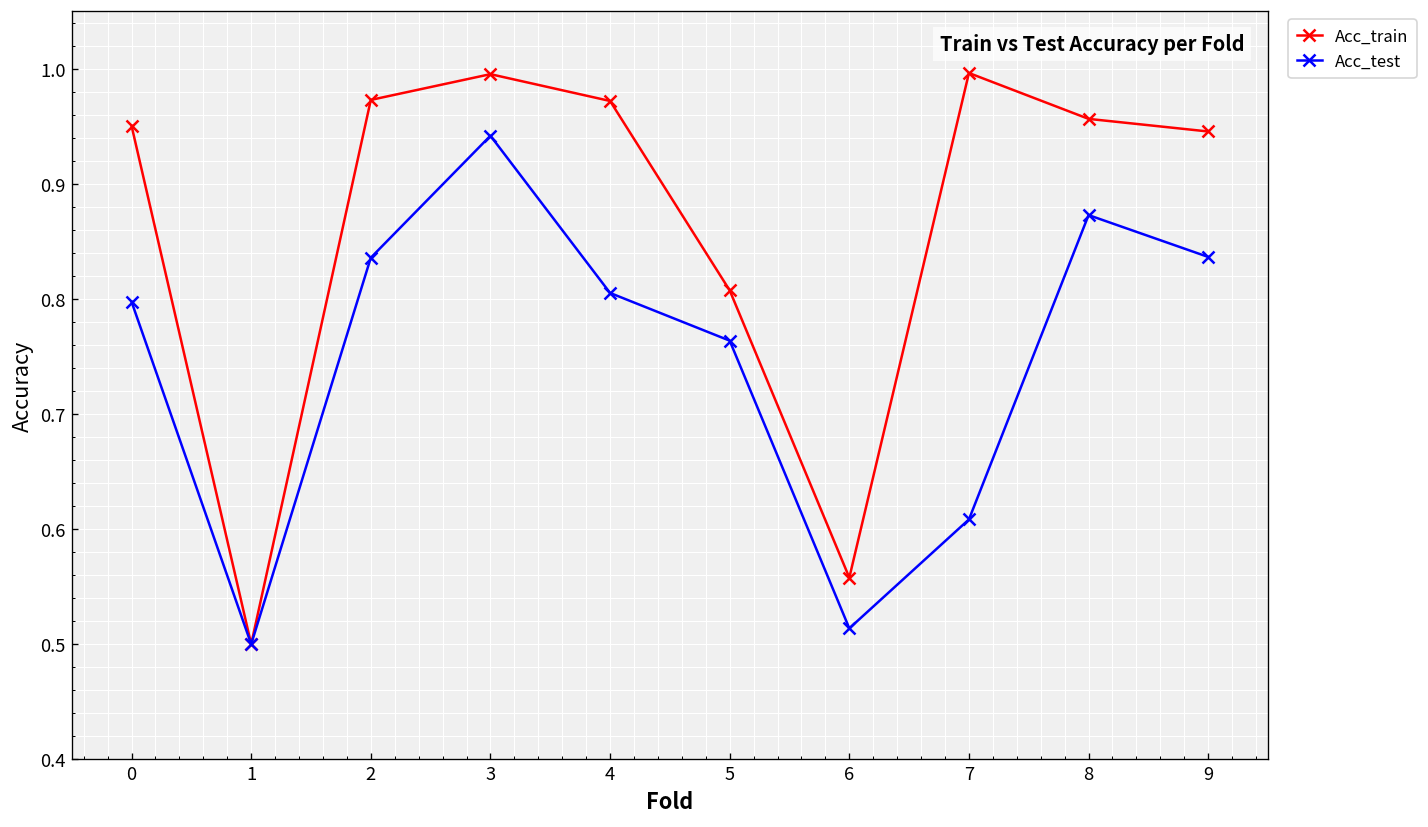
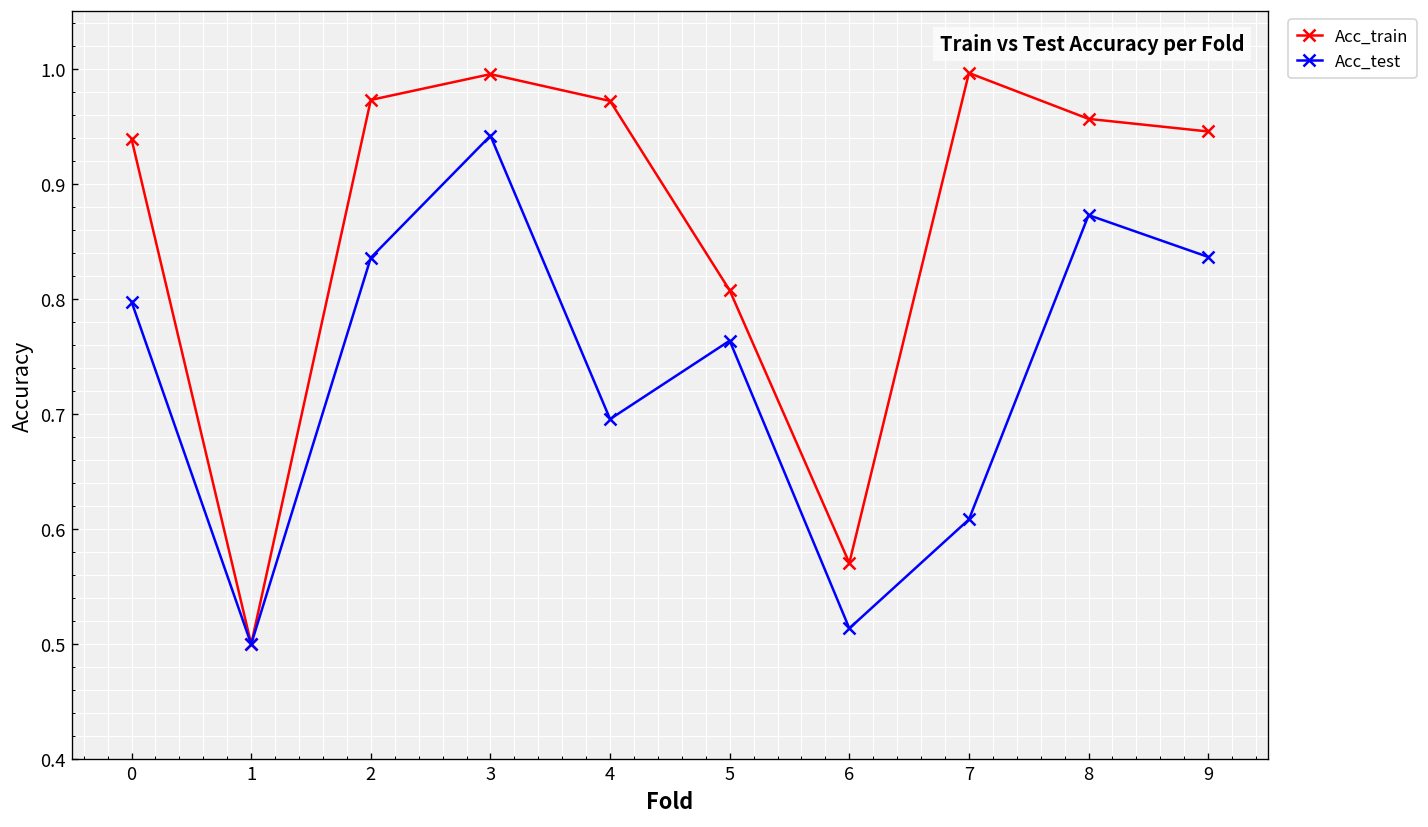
Acc_train, 0: 0.95 -> 0.94
Acc_test, 4: 0.81 -> 0.70
Acc_train, 6: 0.56 -> 0.57
